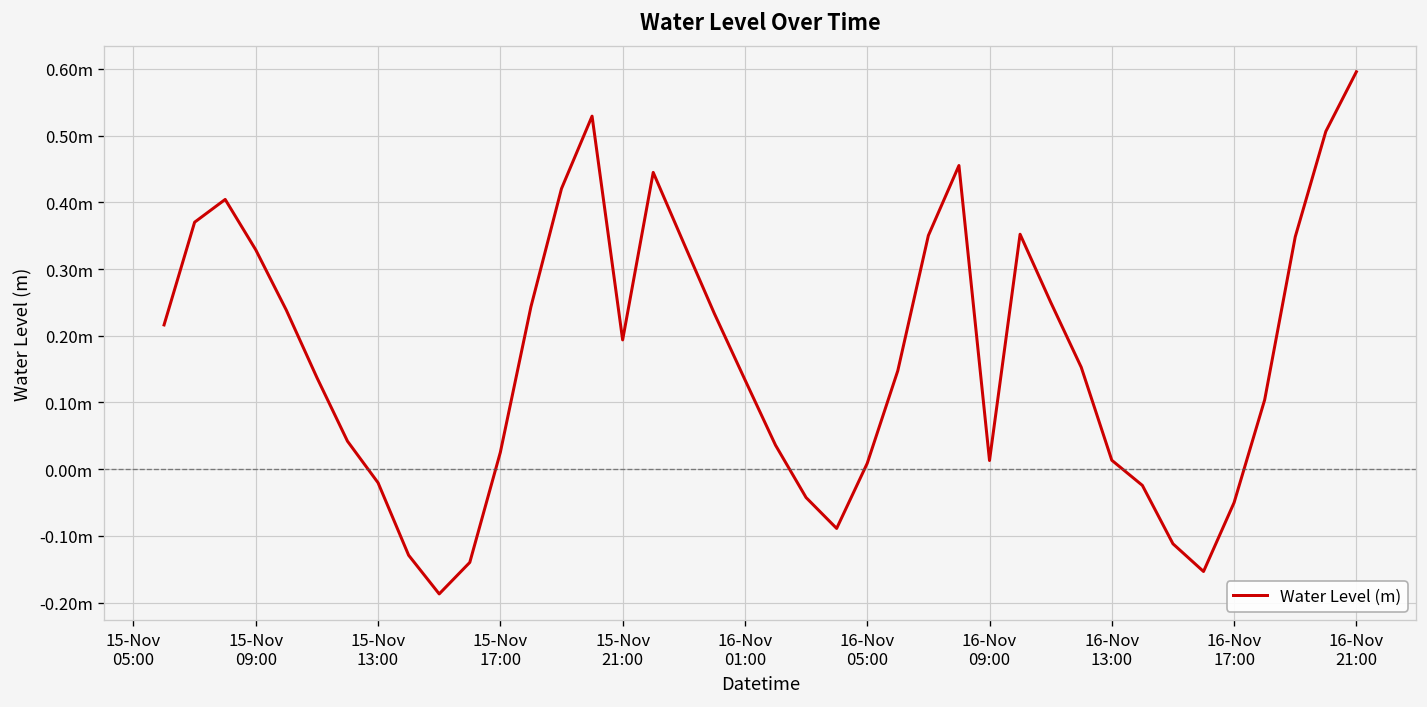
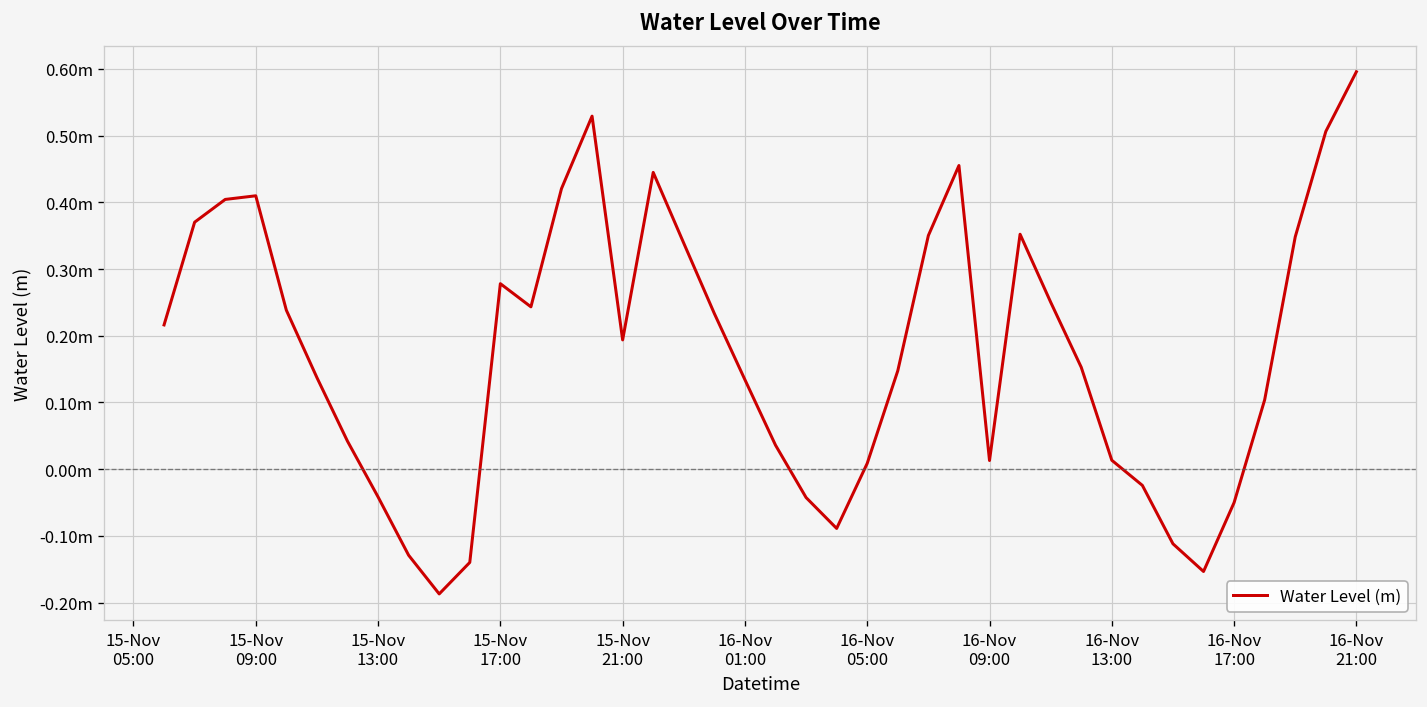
15-Nov 09:00: 0.33m -> 0.41m
15-Nov 13:00: -0.02m -> -0.04m
15-Nov 17:00: 0.03m -> 0.28m
